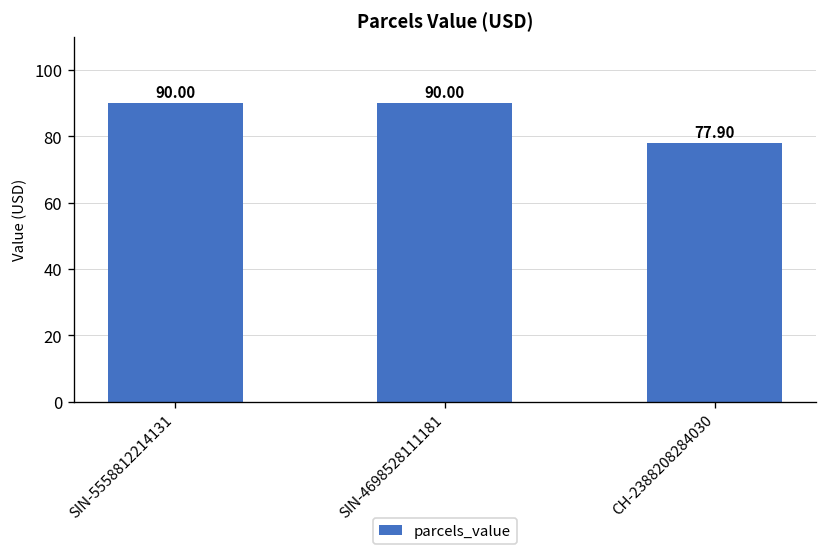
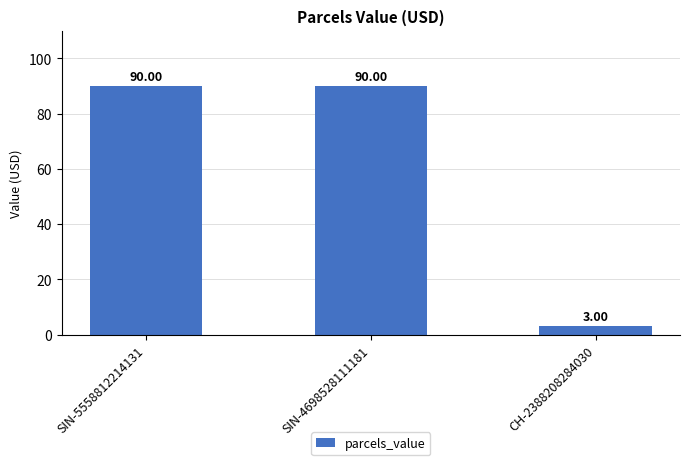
CH-2388208284030: 77.90 -> 3.00
